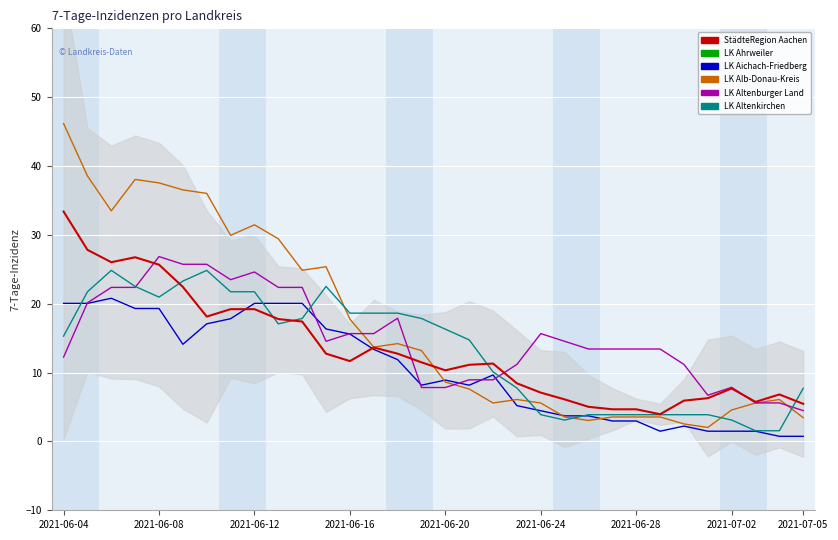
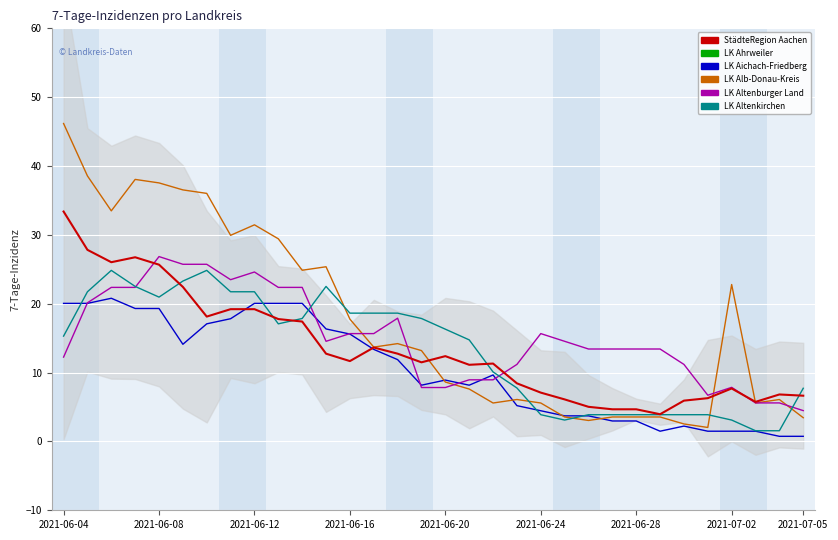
StädteRegion Aachen, 2021-06-20: 10 -> 12
LK Alb-Donau-Kreis, 2021-07-02: 5 -> 23
StädteRegion Aachen, 2021-07-05: 5 -> 7
